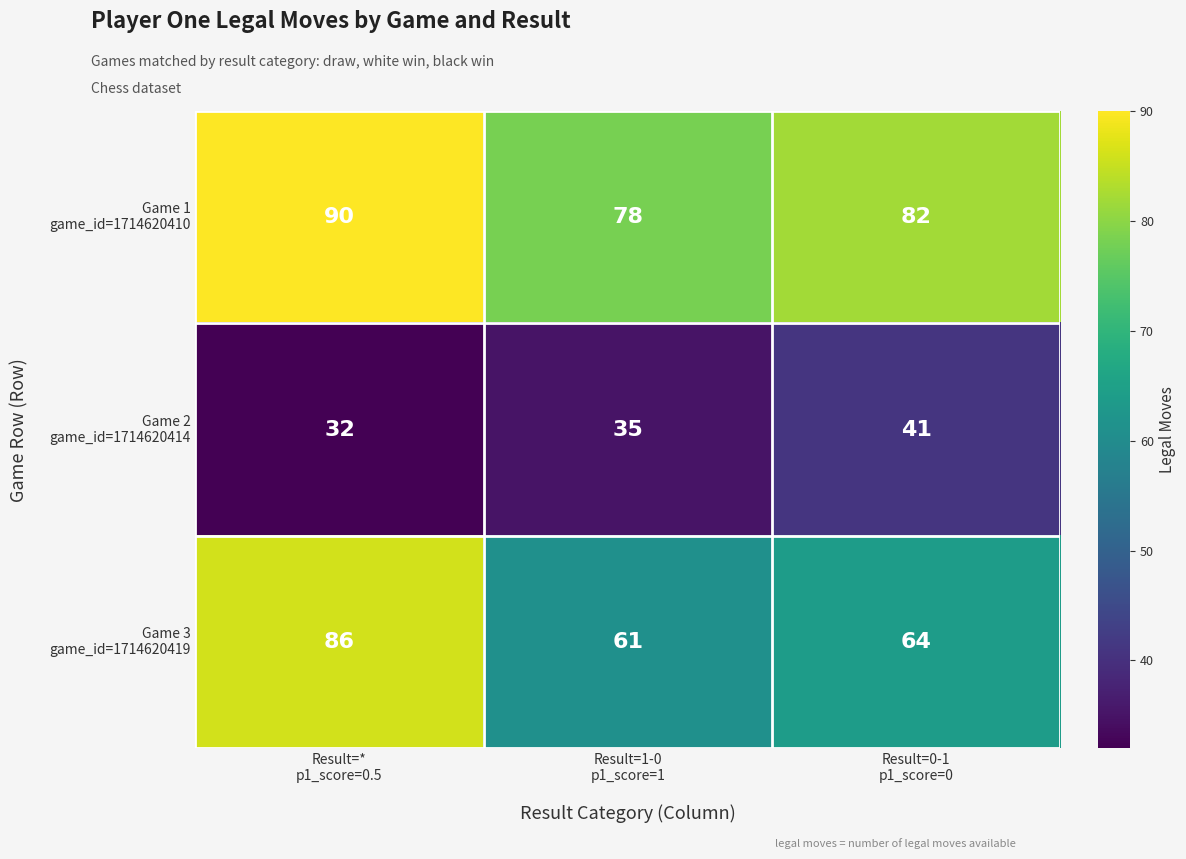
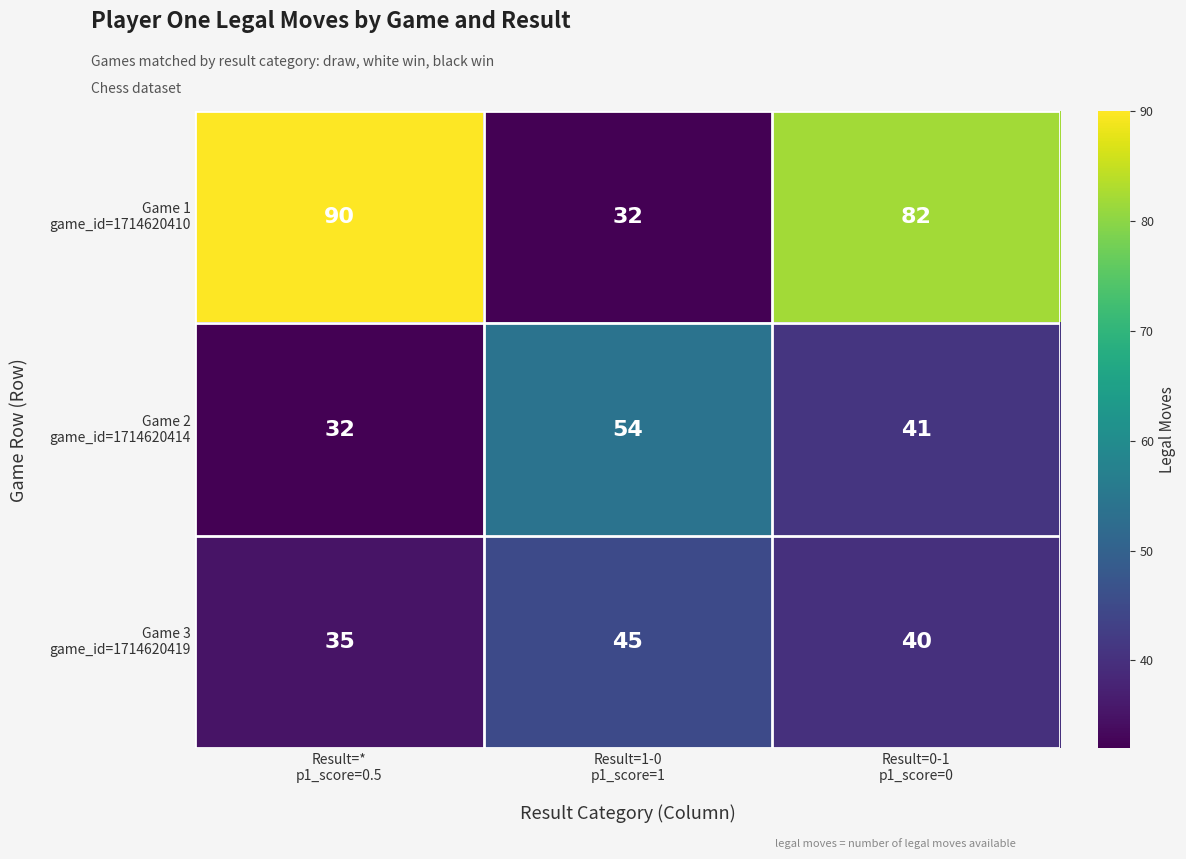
Game 1 game_id=1714620410, Result=1-0 p1_score=1: 78 -> 32
Game 2 game_id=1714620414, Result=1-0 p1_score=1: 35 -> 54
Game 3 game_id=1714620419, Result=* p1_score=0.5: 86 -> 35
Game 3 game_id=1714620419, Result=1-0 p1_score=1: 61 -> 45
Game 3 game_id=1714620419, Result=0-1 p1_score=0: 64 -> 40
